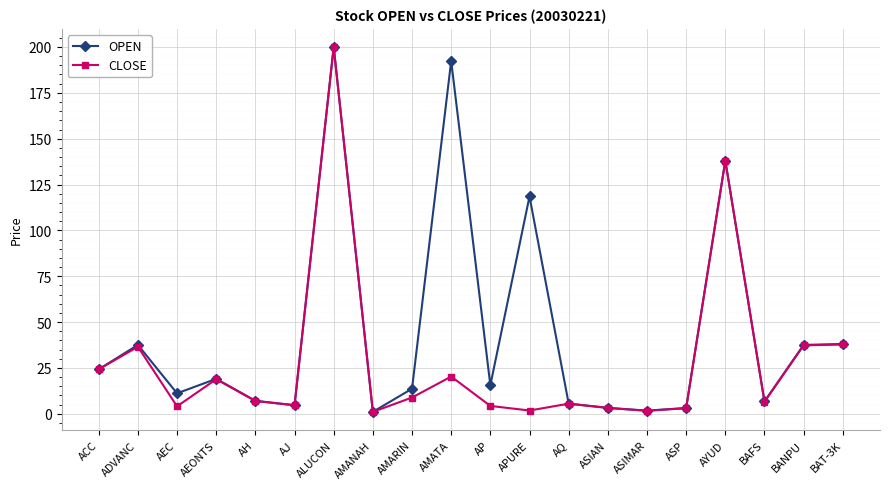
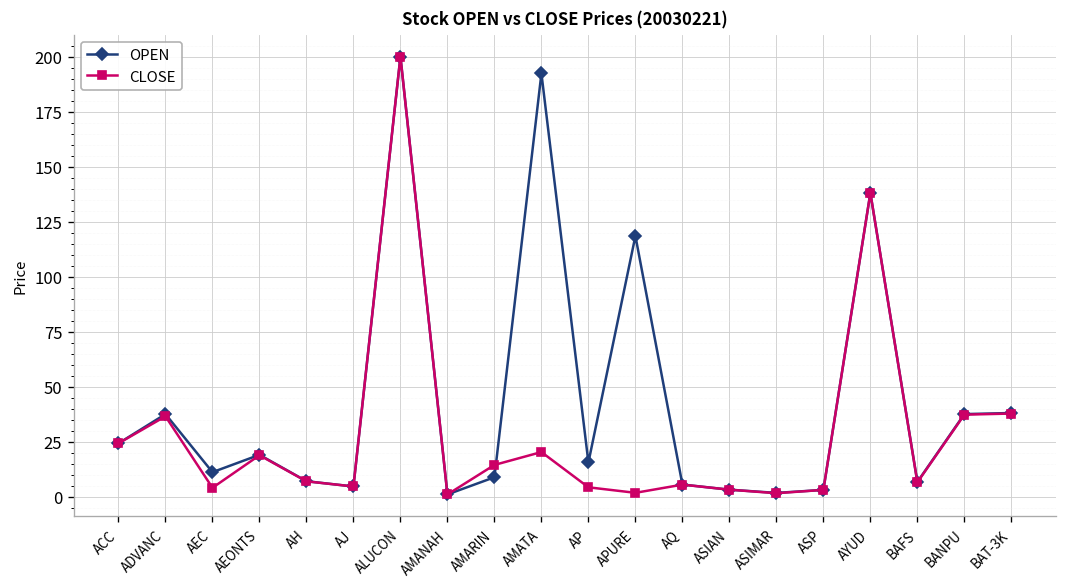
OPEN, AMARIN: 14 -> 9
CLOSE, AMARIN: 9 -> 14
